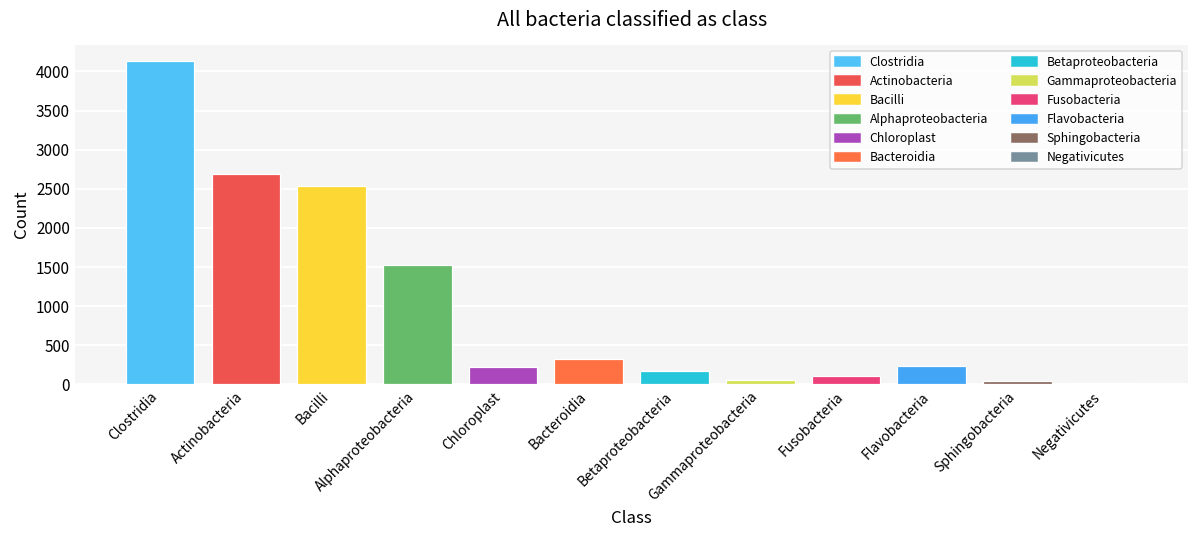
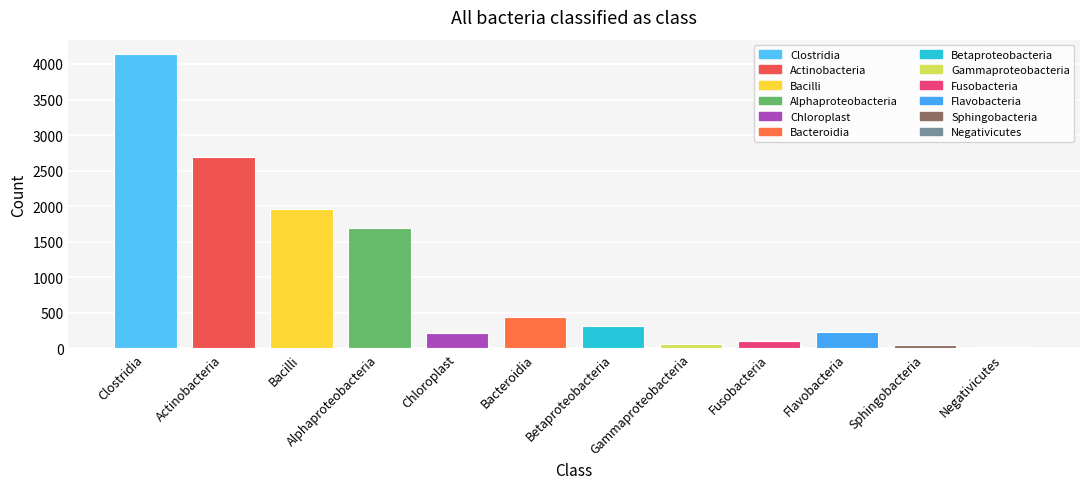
Bacilli: 2500 -> 2000
Alphaproteobacteria: 1500 -> 1700
Bacteroidia: 300 -> 400
Betaproteobacteria: 200 -> 300
